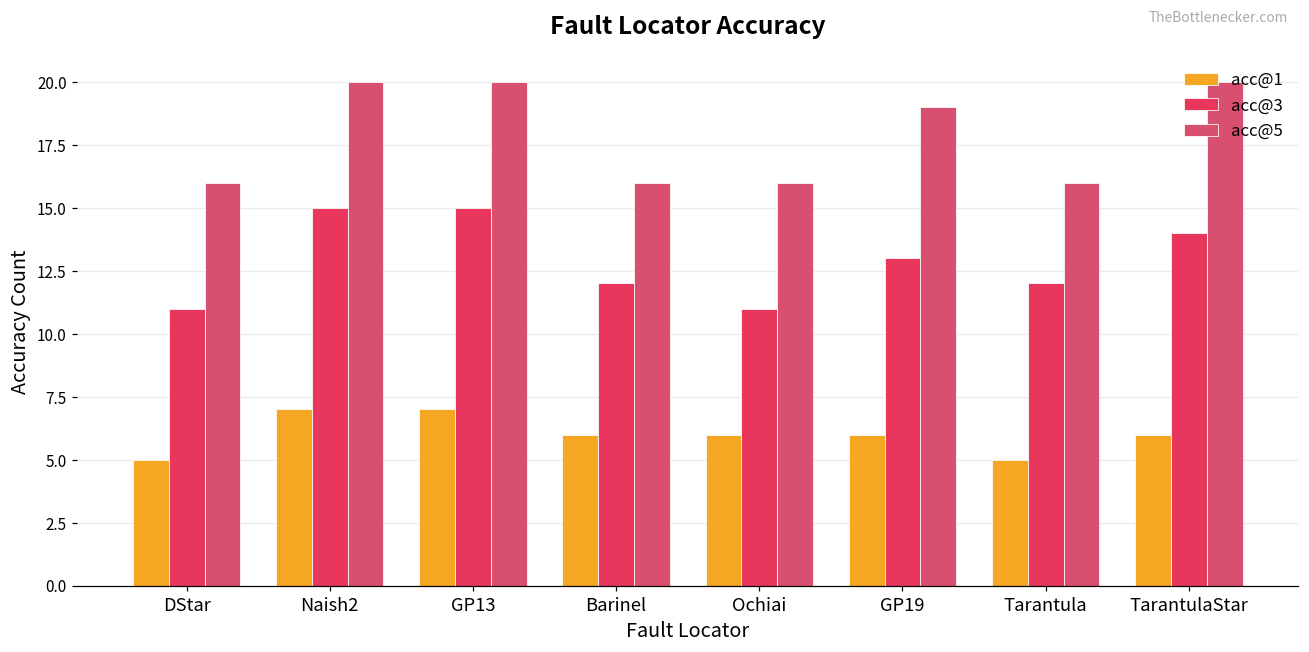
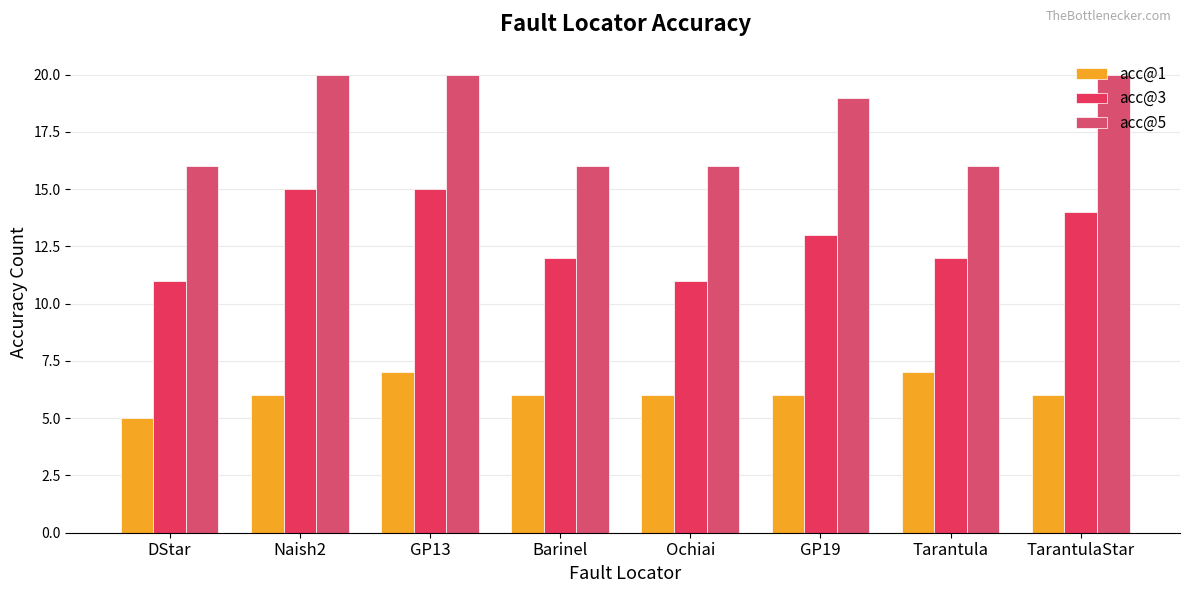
acc@1, Naish2: 7 -> 6
acc@1, Tarantula: 5 -> 7
